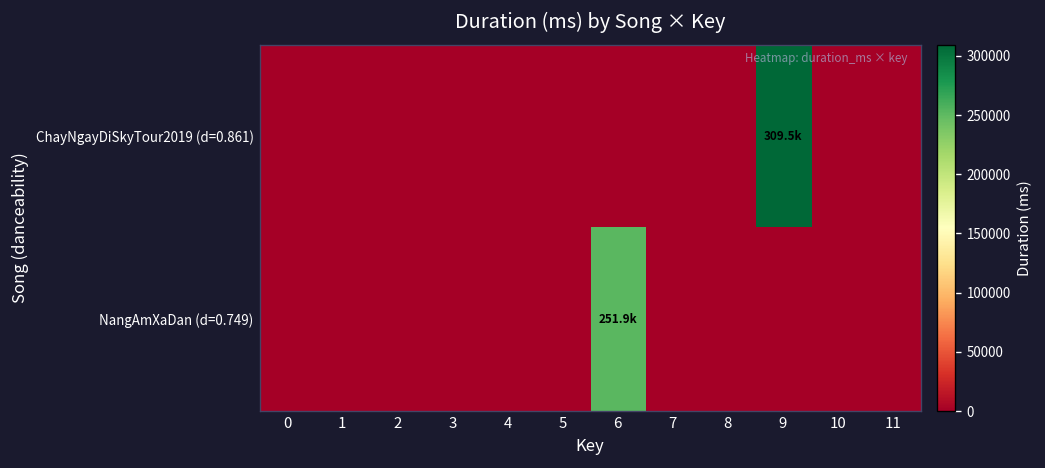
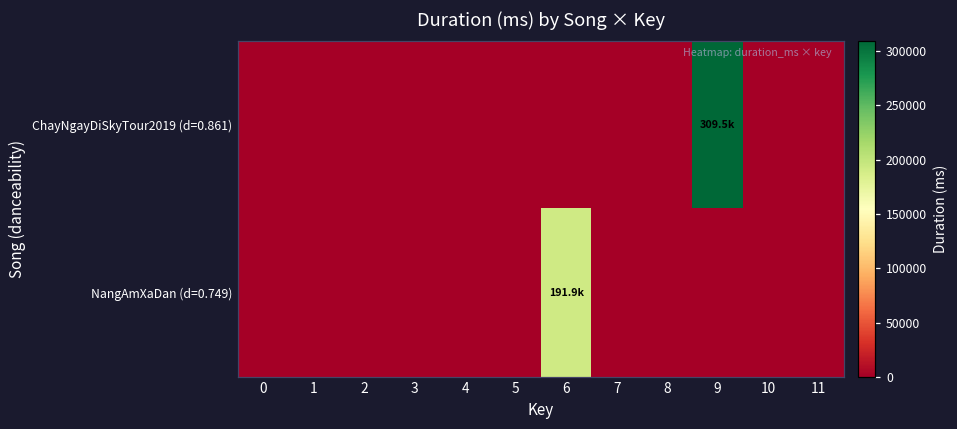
NangAmXaDan (d=0.749), 6: 251.9k -> 191.9k
